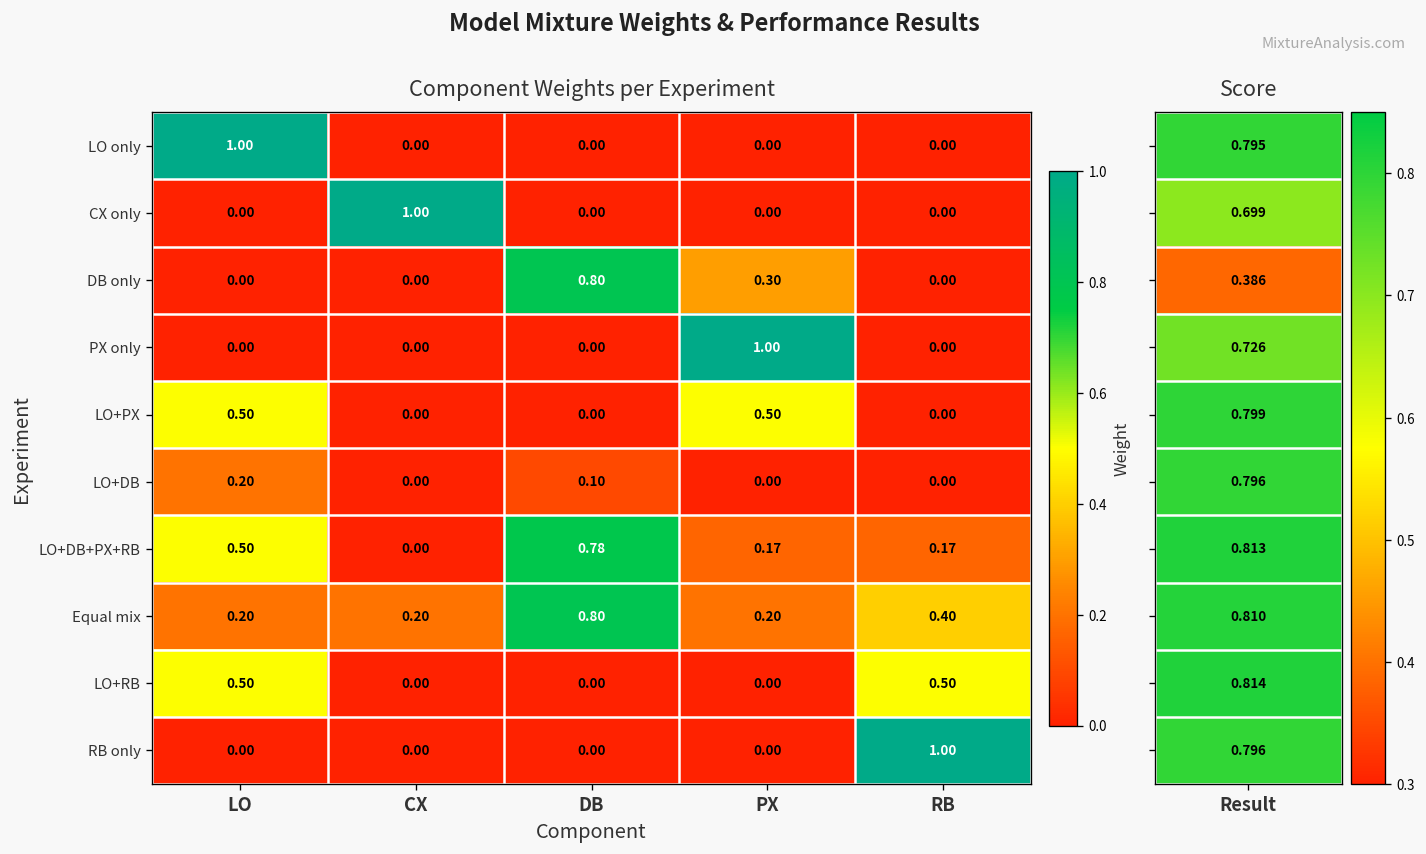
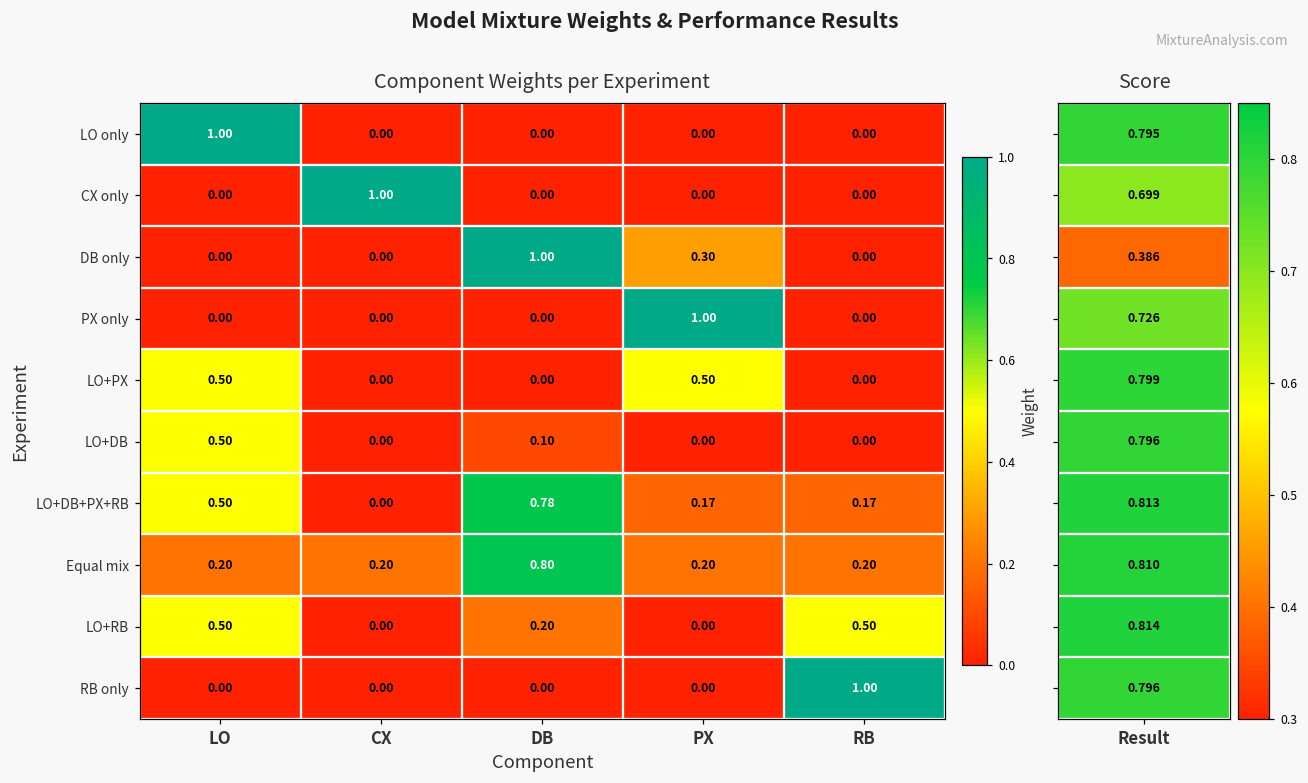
Component Weights per Experiment, DB only, DB: 0.80 -> 1.00
Component Weights per Experiment, LO+DB, LO: 0.20 -> 0.50
Component Weights per Experiment, Equal mix, RB: 0.40 -> 0.20
Component Weights per Experiment, LO+RB, DB: 0.00 -> 0.20
